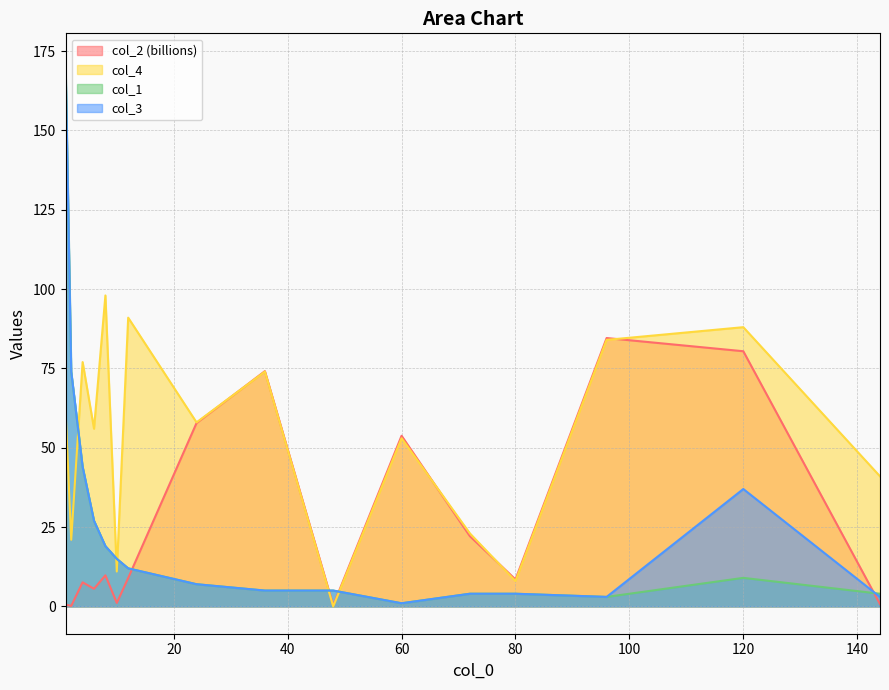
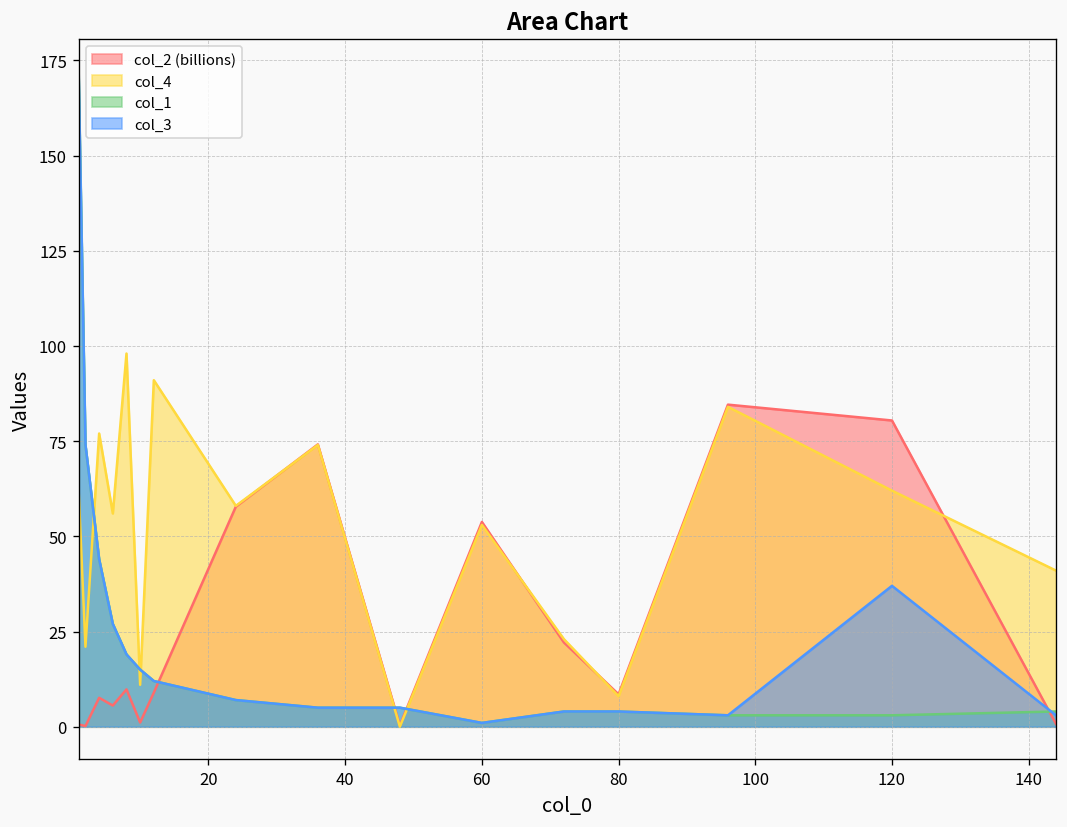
col_4, 120: 88 -> 62
col_1, 120: 9 -> 3
